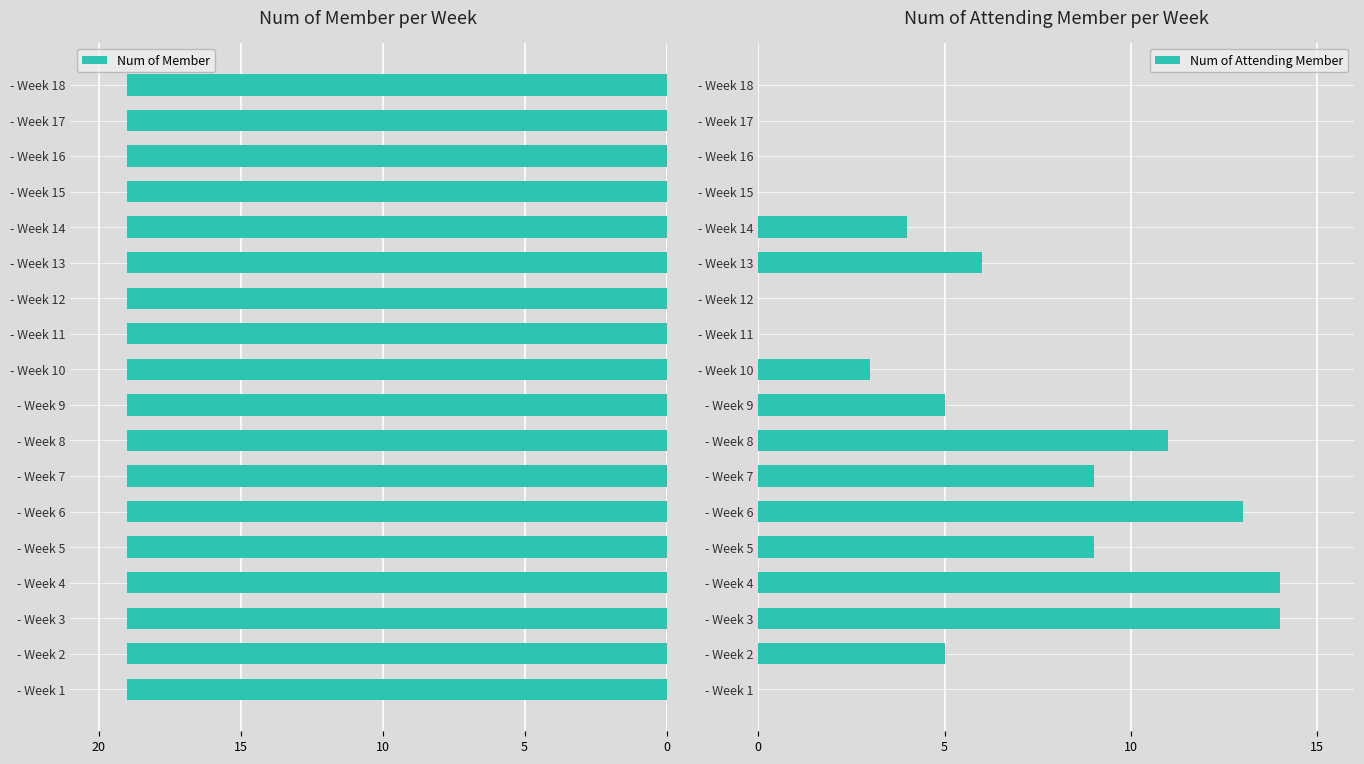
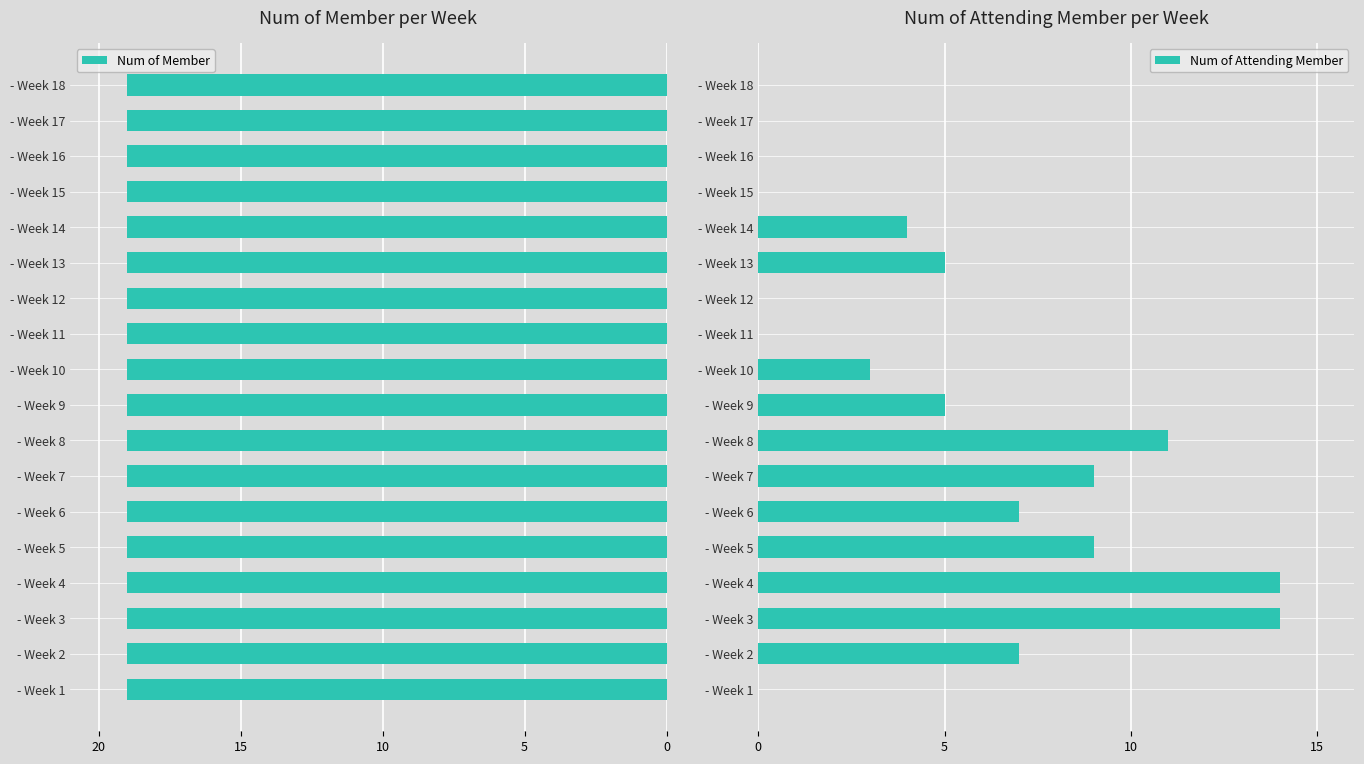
Num of Attending Member per Week, - Week 13: 6 -> 5
Num of Attending Member per Week, - Week 6: 13 -> 7
Num of Attending Member per Week, - Week 2: 5 -> 7
